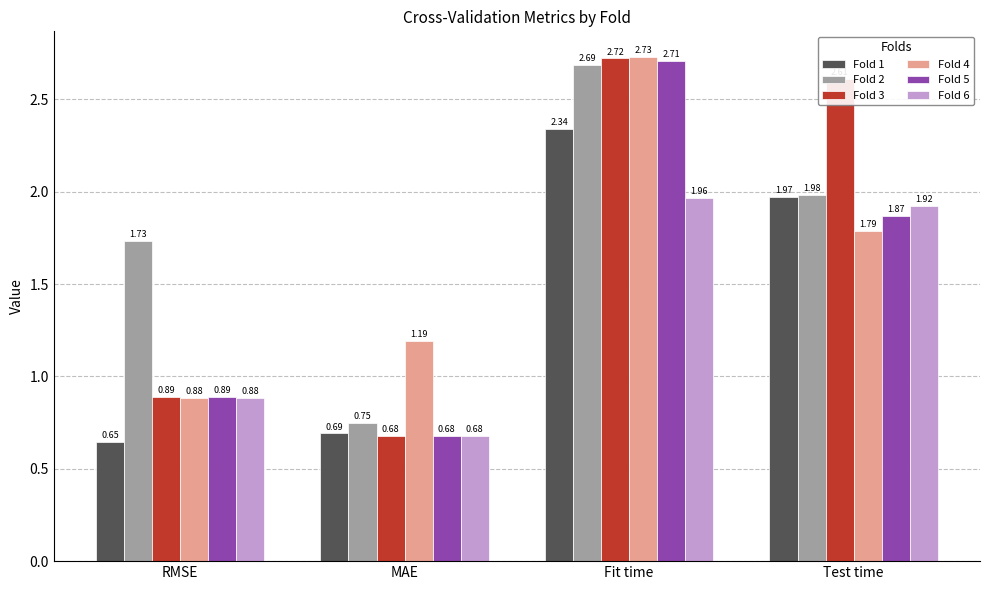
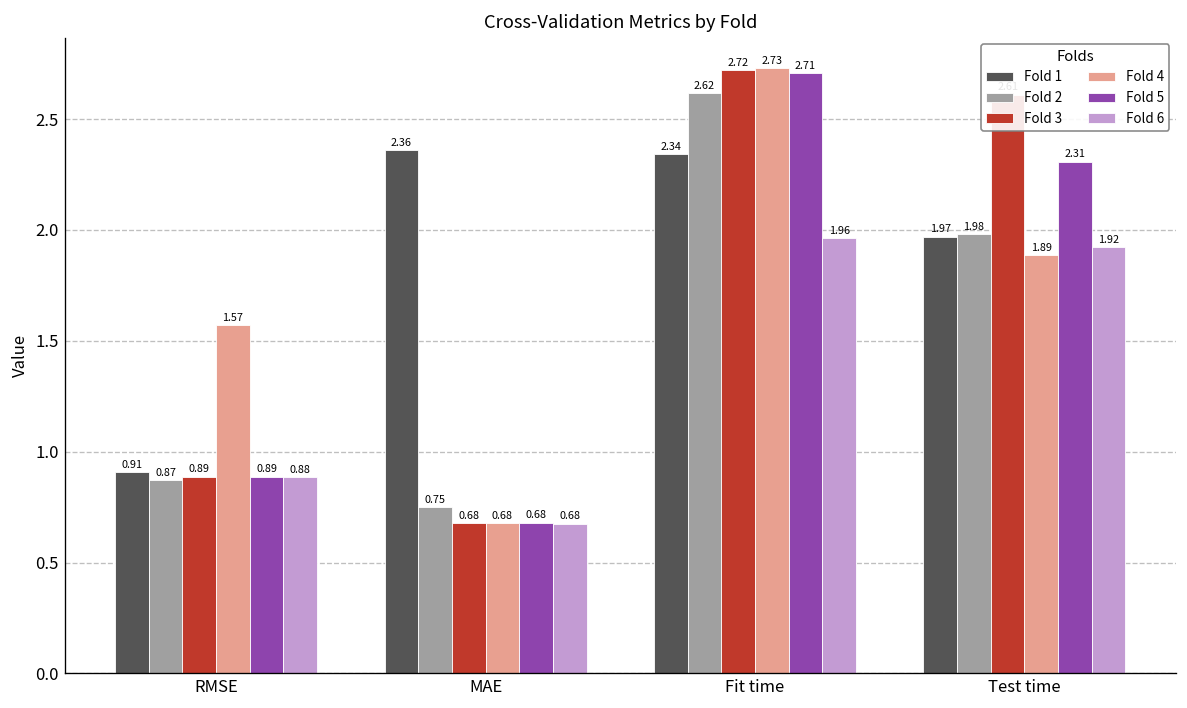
Fold 1, RMSE: 0.65 -> 0.91
Fold 2, RMSE: 1.73 -> 0.87
Fold 4, RMSE: 0.88 -> 1.57
Fold 1, MAE: 0.69 -> 2.36
Fold 4, MAE: 1.19 -> 0.68
Fold 2, Fit time: 2.69 -> 2.62
Fold 4, Test time: 1.79 -> 1.89
Fold 5, Test time: 1.87 -> 2.31
